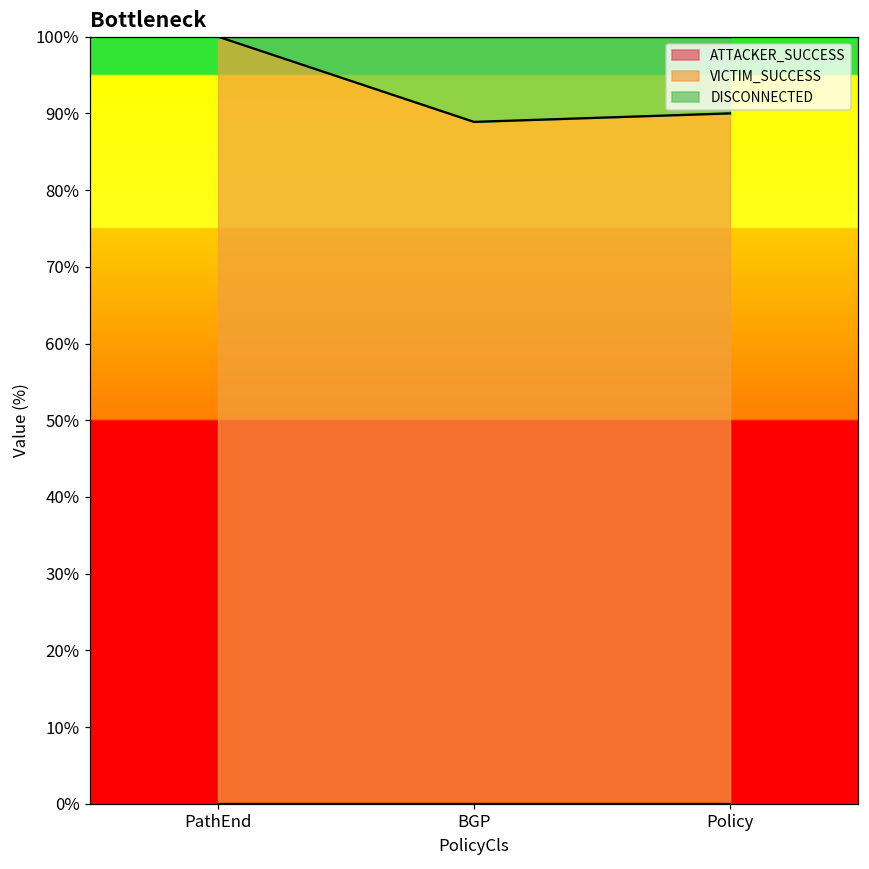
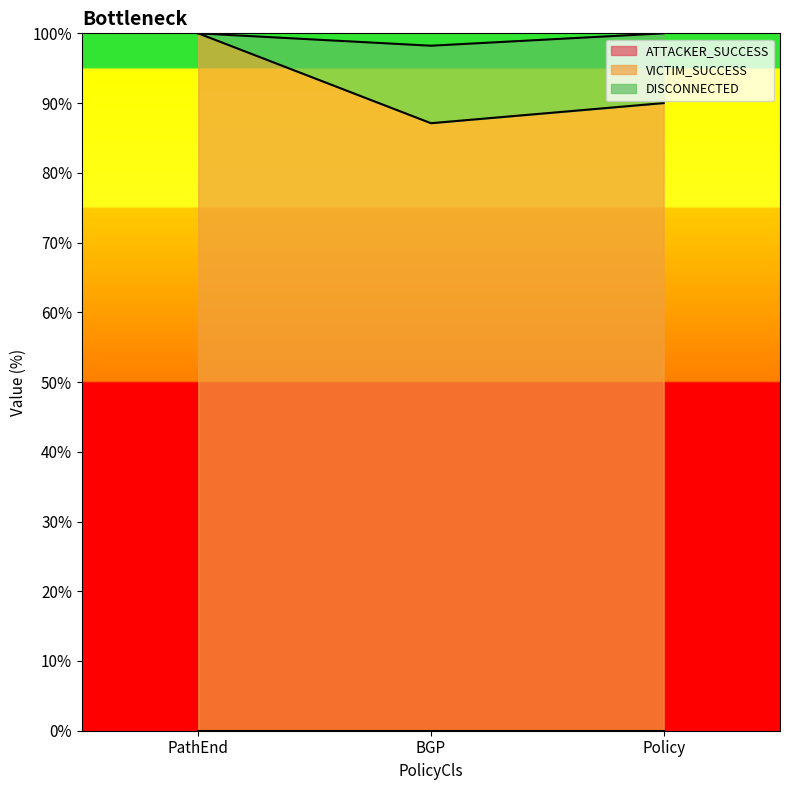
VICTIM_SUCCESS, BGP: 89% -> 87%
